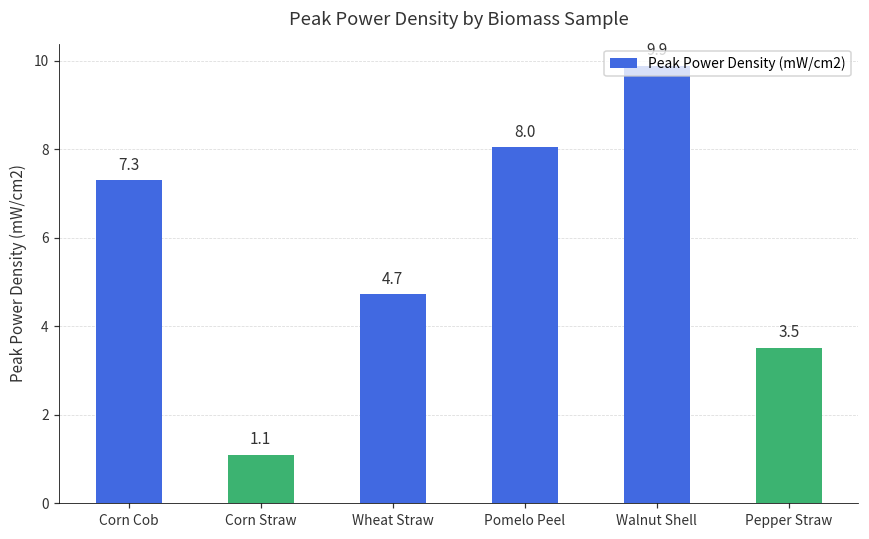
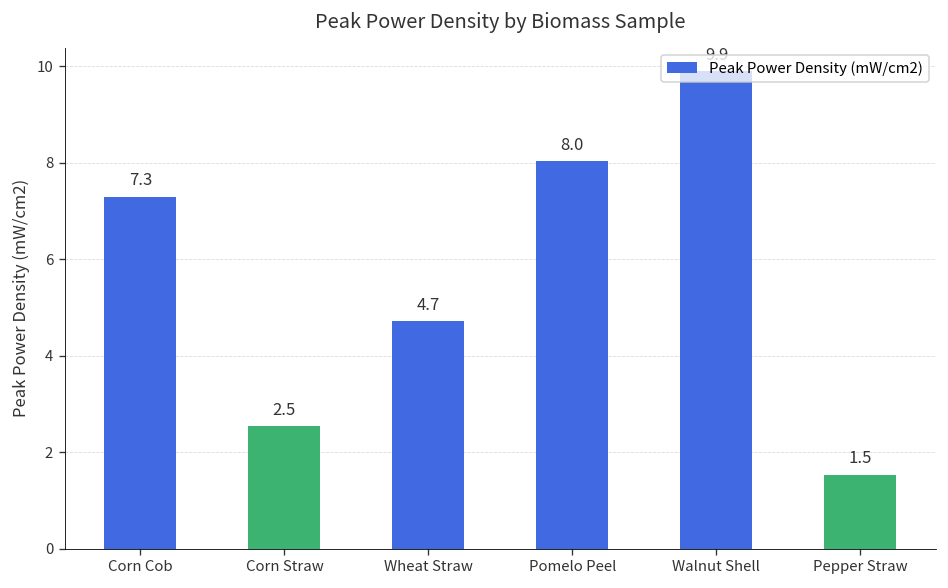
Corn Straw: 1.1 -> 2.5
Pepper Straw: 3.5 -> 1.5
